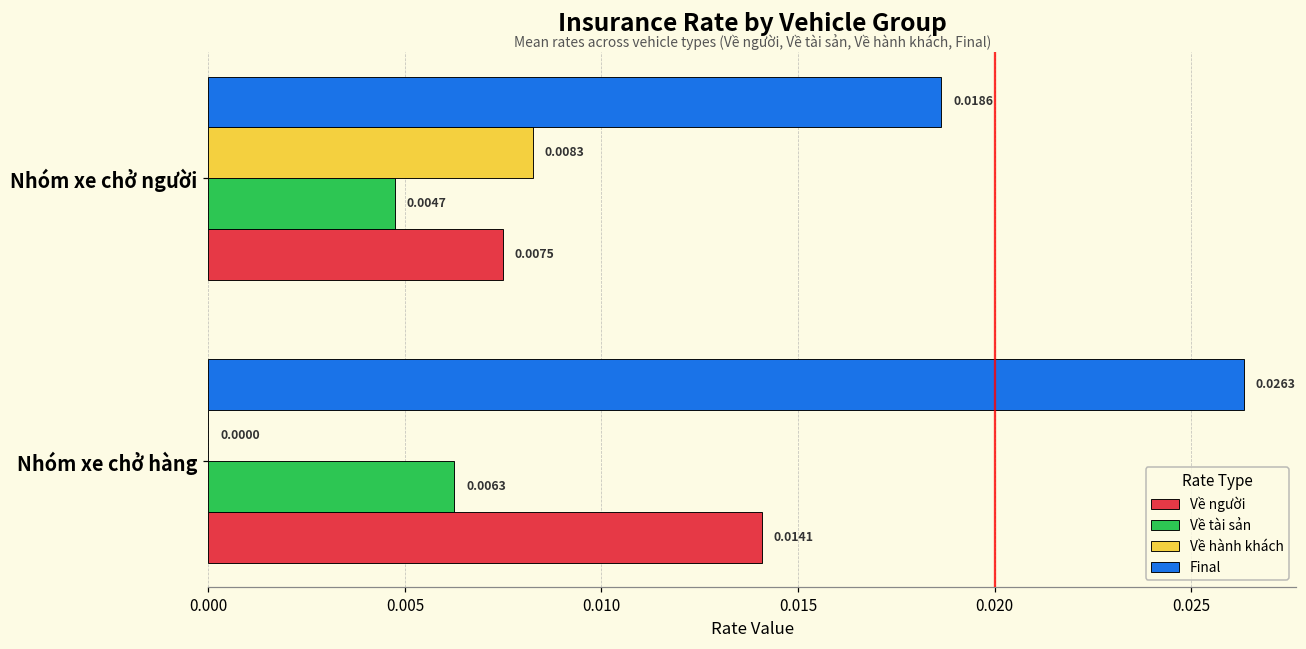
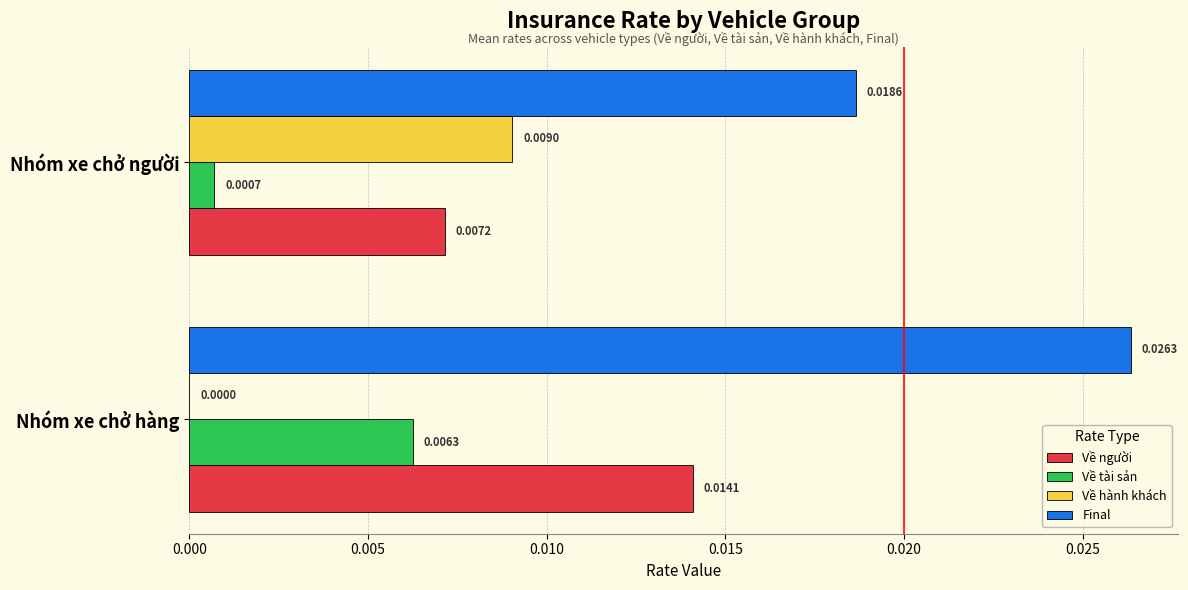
Về hành khách, Nhóm xe chở người: 0.0083 -> 0.0090
Về tài sản, Nhóm xe chở người: 0.0047 -> 0.0007
Về người, Nhóm xe chở người: 0.0075 -> 0.0072
